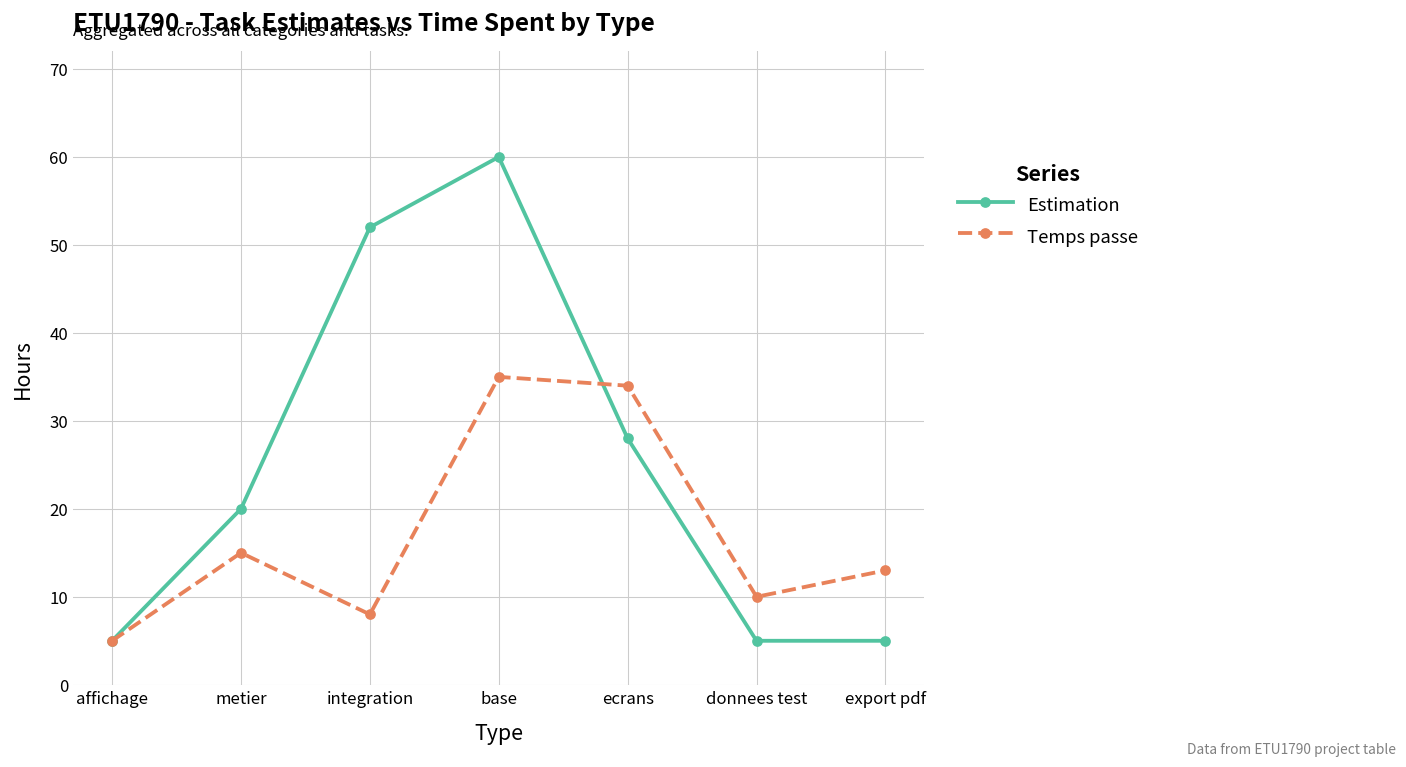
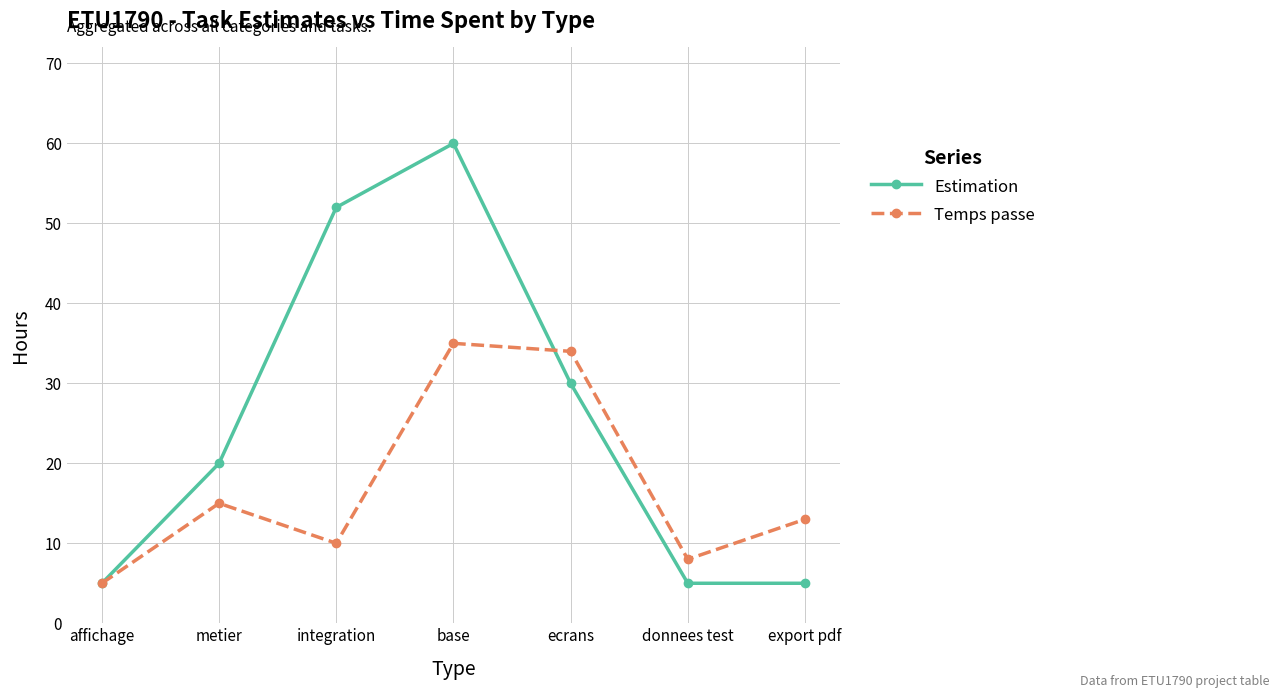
Temps passe, integration: 8 -> 10
Estimation, ecrans: 28 -> 30
Temps passe, donnees test: 10 -> 8
